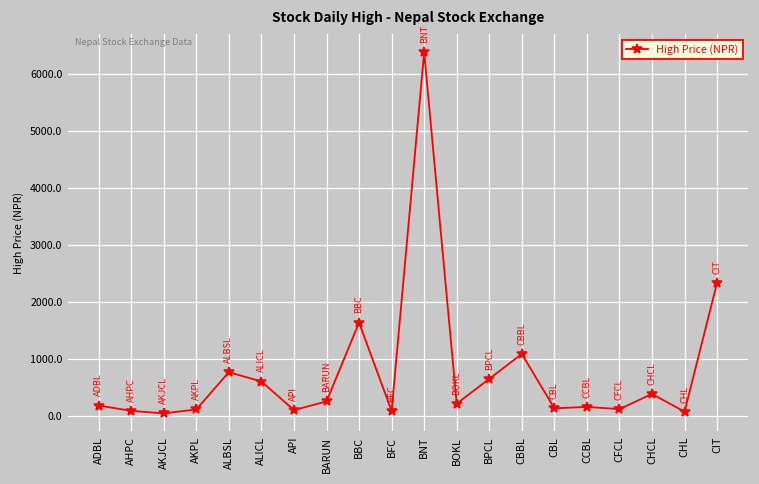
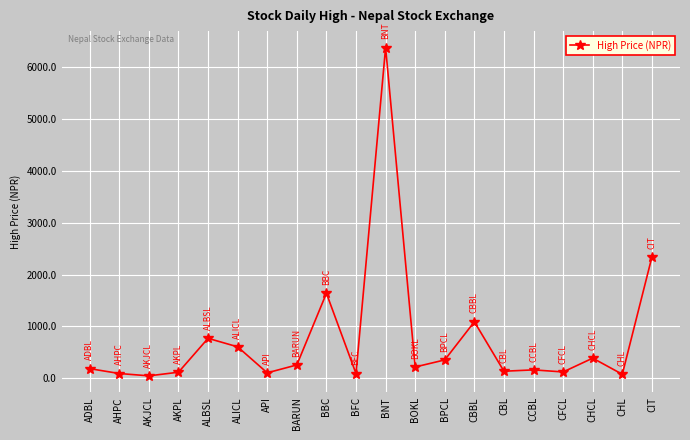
BPCL: 700 -> 400
